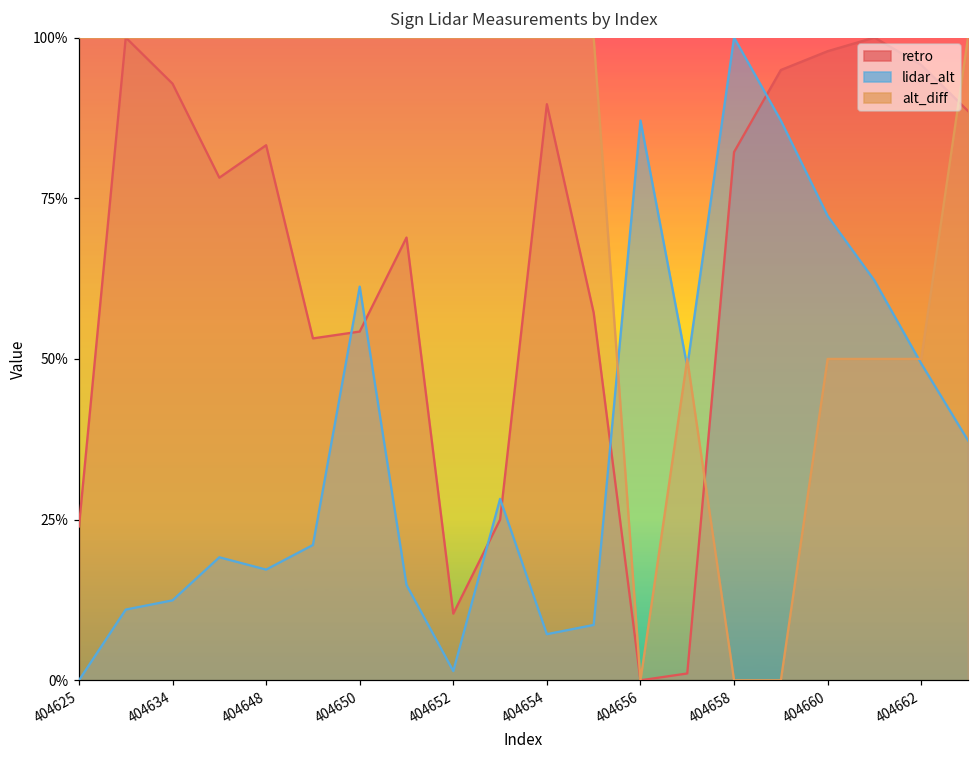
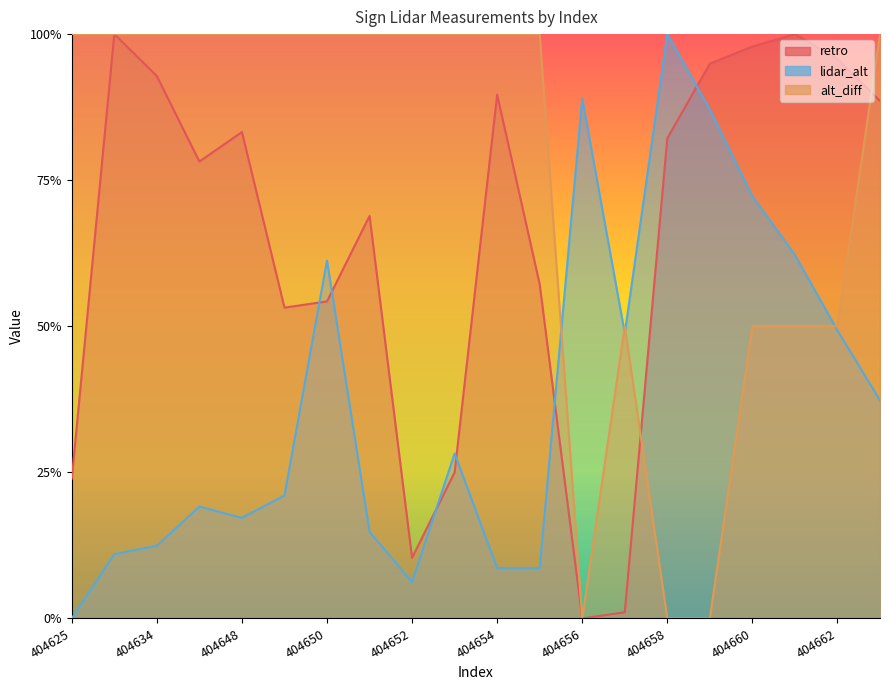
lidar_alt, 404652: 1% -> 6%
lidar_alt, 404654: 7% -> 9%
lidar_alt, 404656: 87% -> 89%
